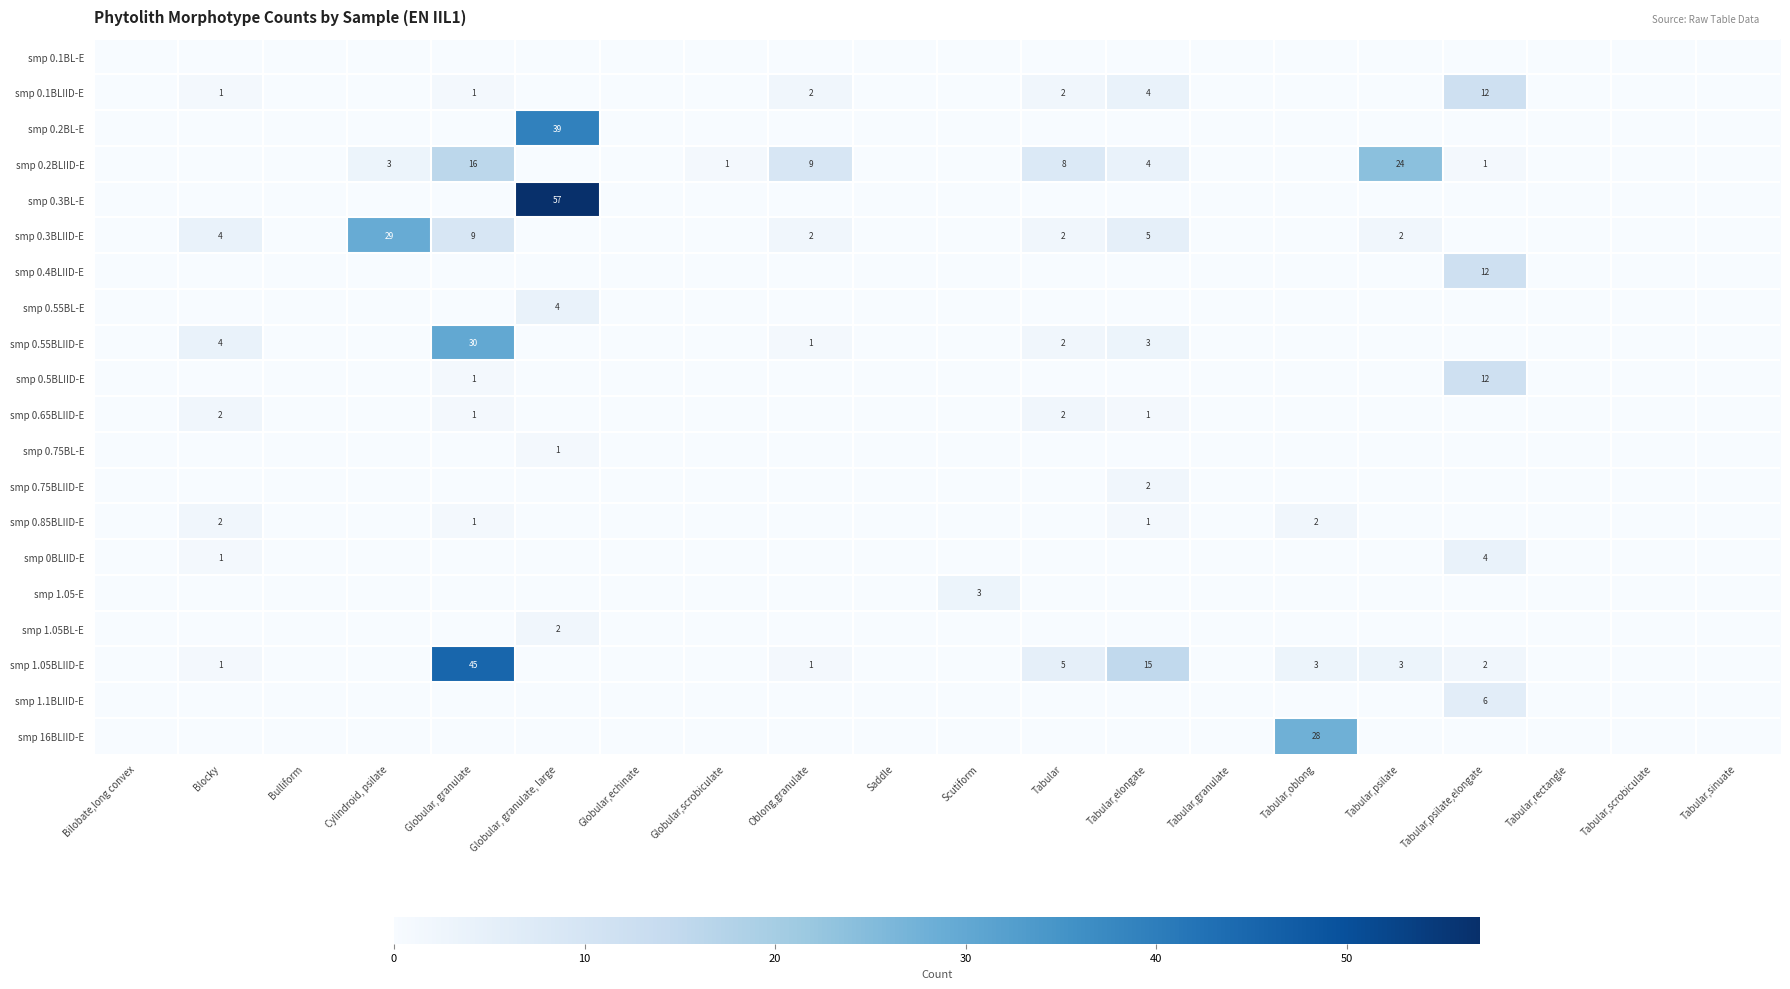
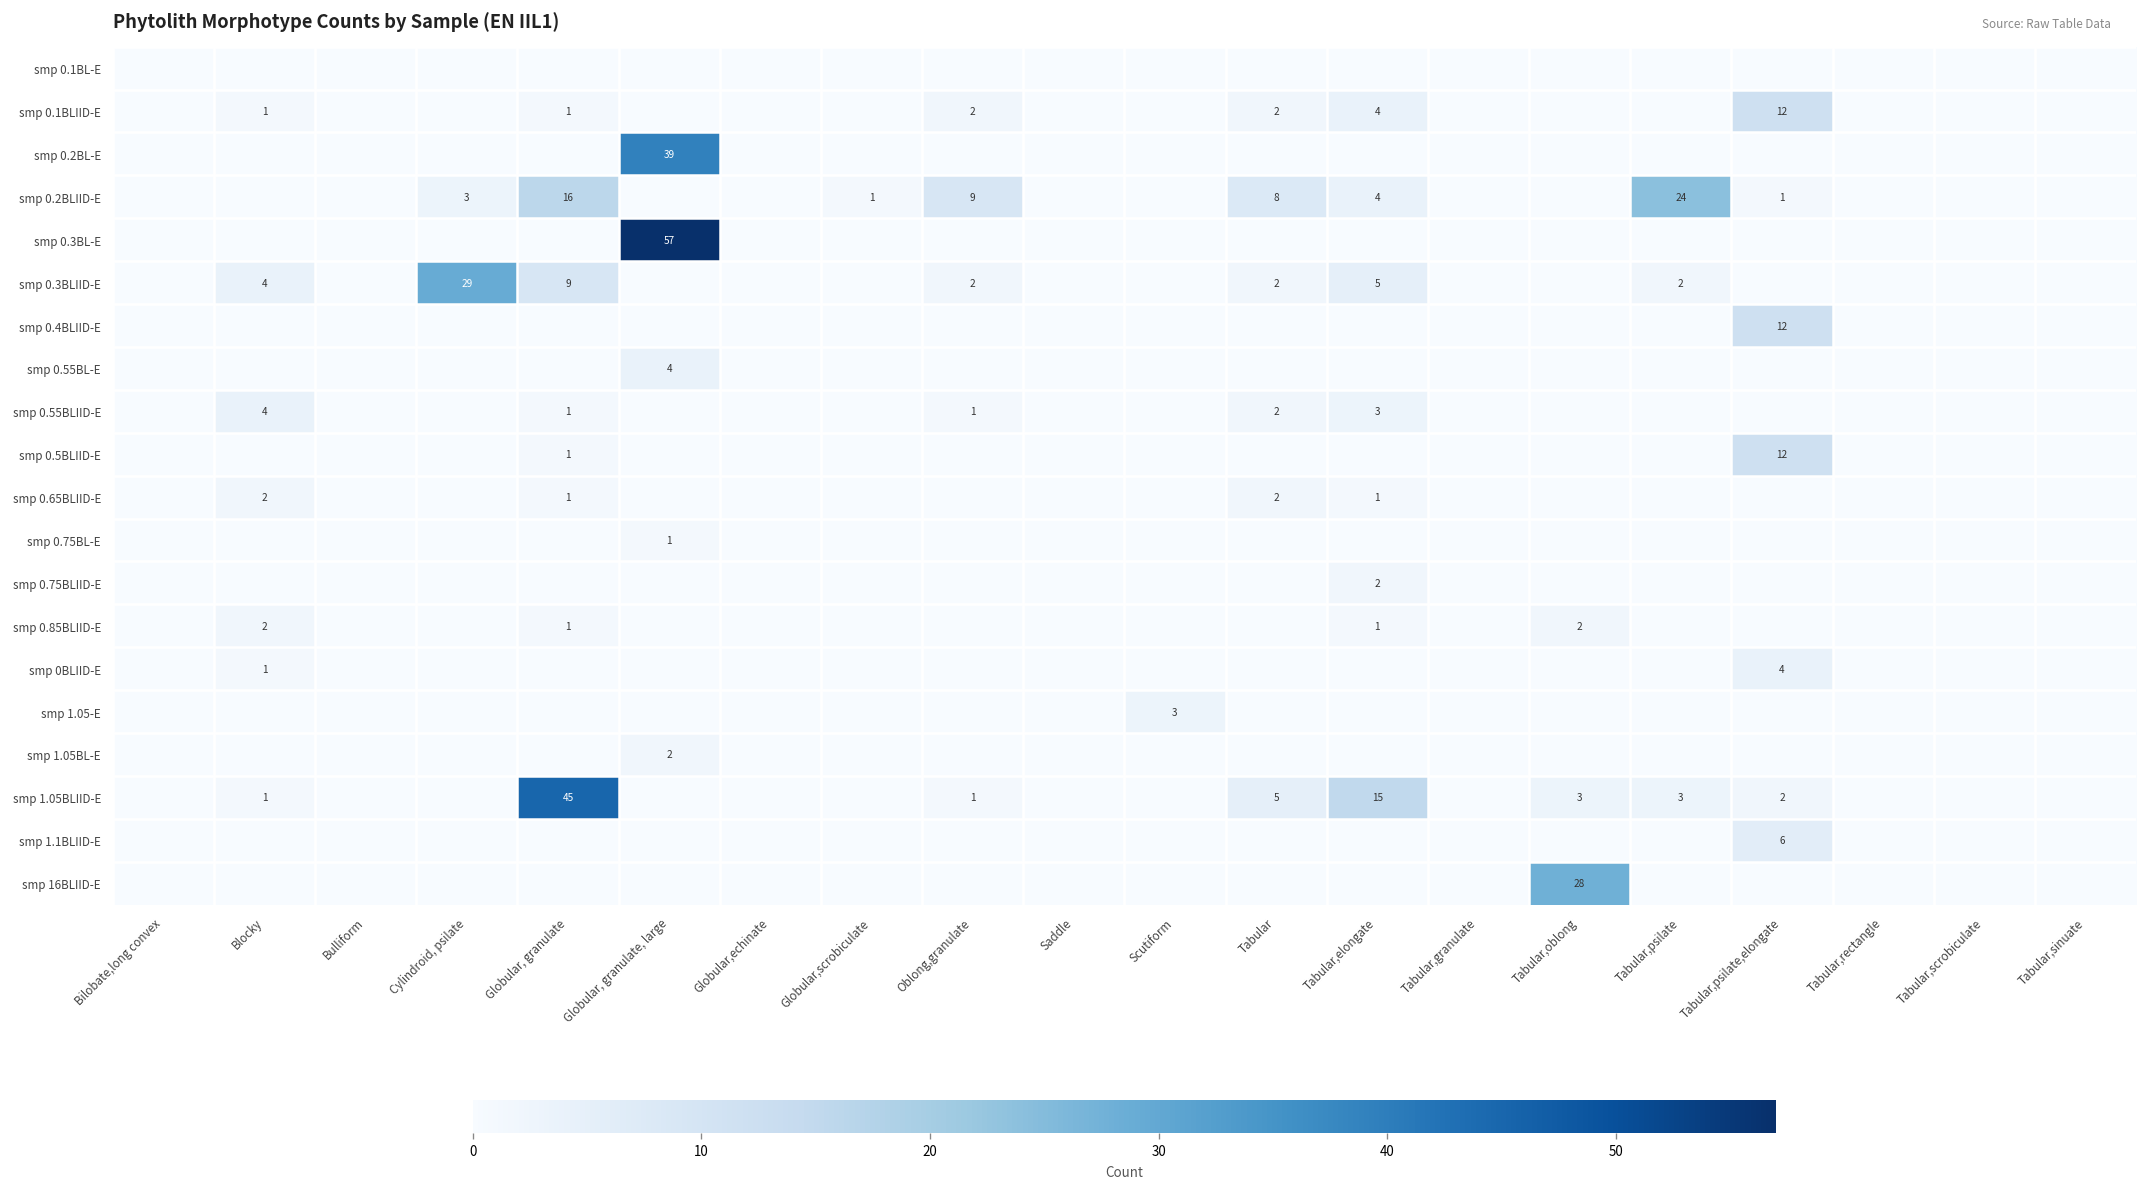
smp 0.55BLIID-E, Globular, granulate: 30 -> 1
